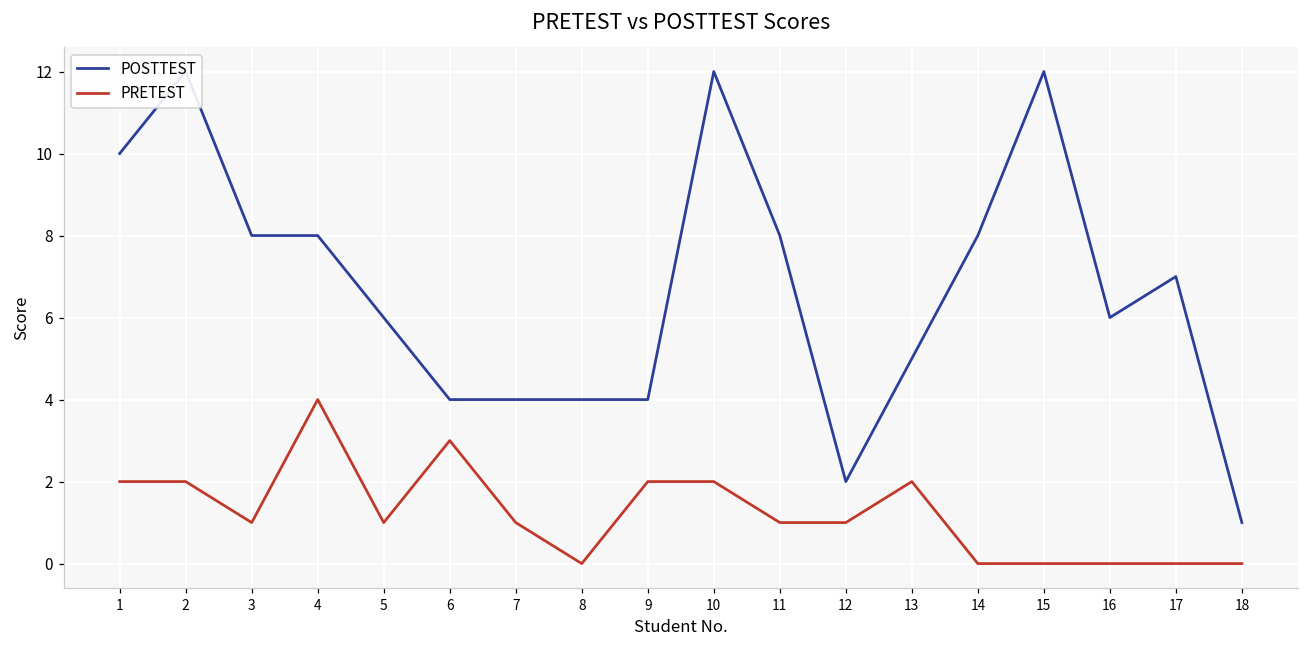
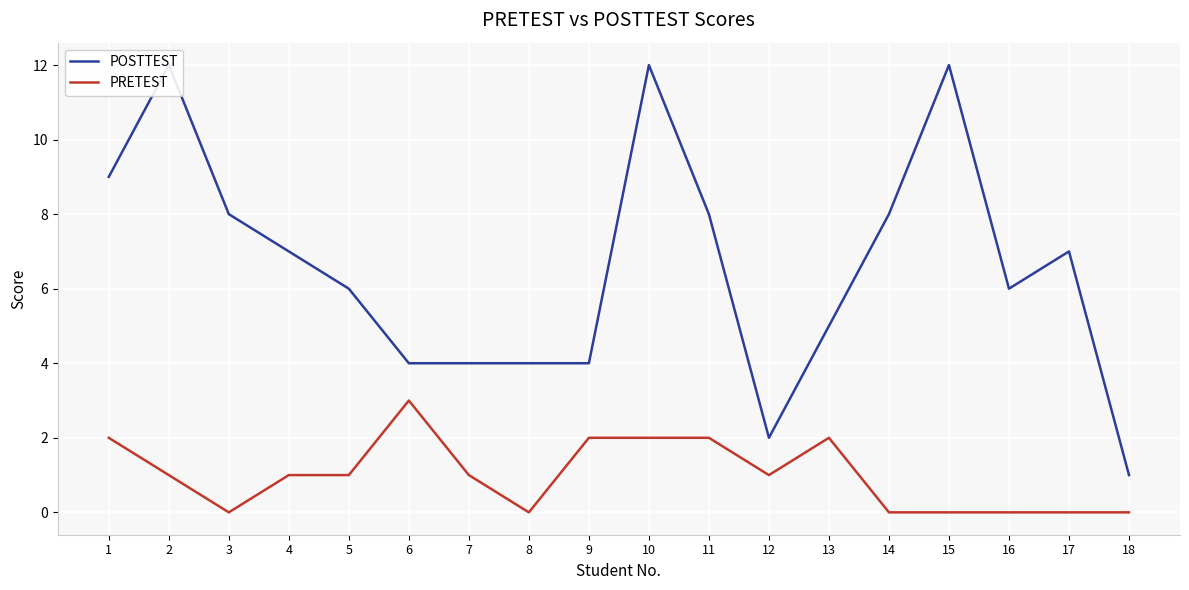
POSTTEST, 1: 10 -> 9
PRETEST, 2: 2 -> 1
PRETEST, 3: 1 -> 0
POSTTEST, 4: 8 -> 7
PRETEST, 4: 4 -> 1
PRETEST, 11: 1 -> 2
